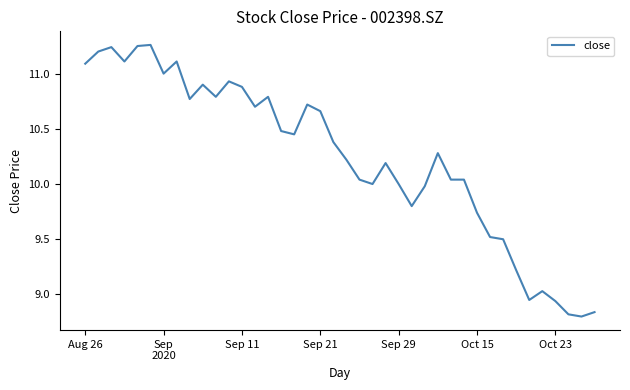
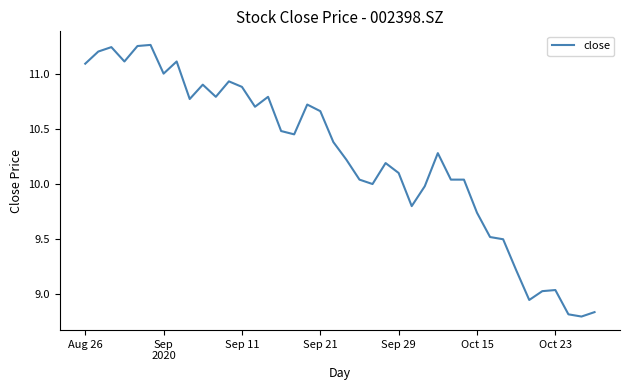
Sep 29: 10.0 -> 10.1
Oct 23: 8.94 -> 9.04
